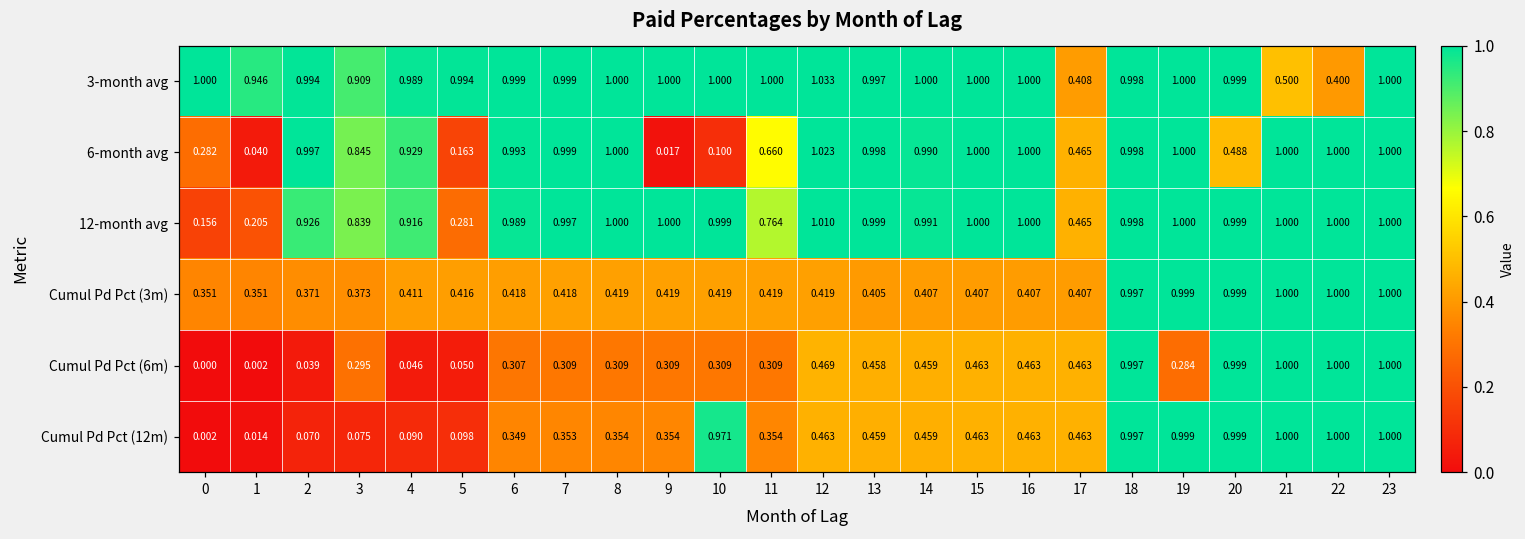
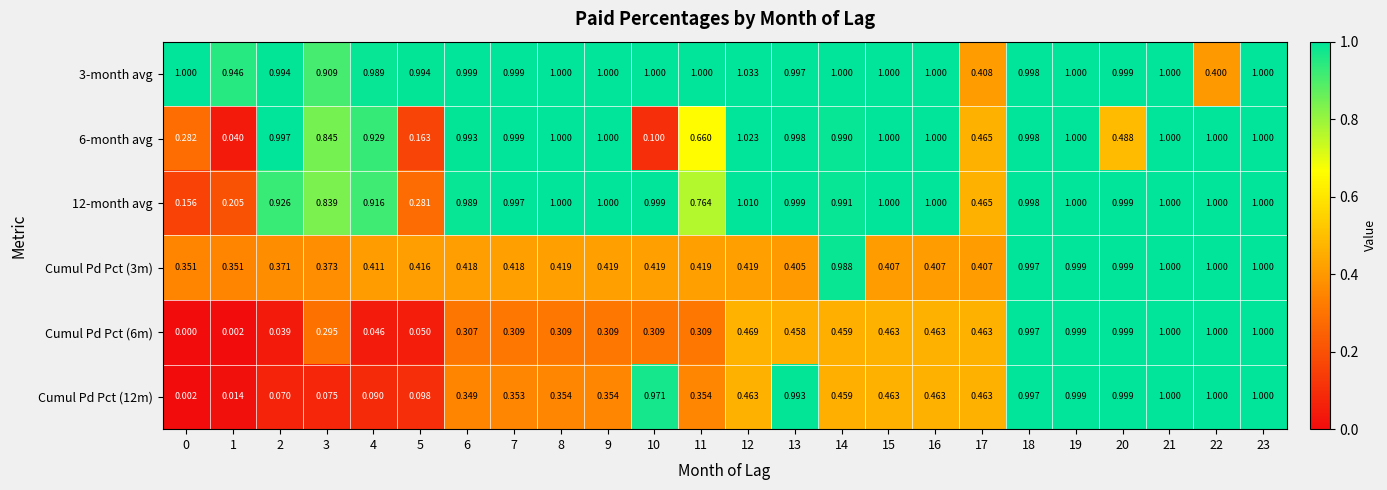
3-month avg, 21: 0.500 -> 1.000
6-month avg, 9: 0.017 -> 1.000
Cumul Pd Pct (3m), 14: 0.407 -> 0.988
Cumul Pd Pct (6m), 19: 0.284 -> 0.999
Cumul Pd Pct (12m), 13: 0.459 -> 0.993
